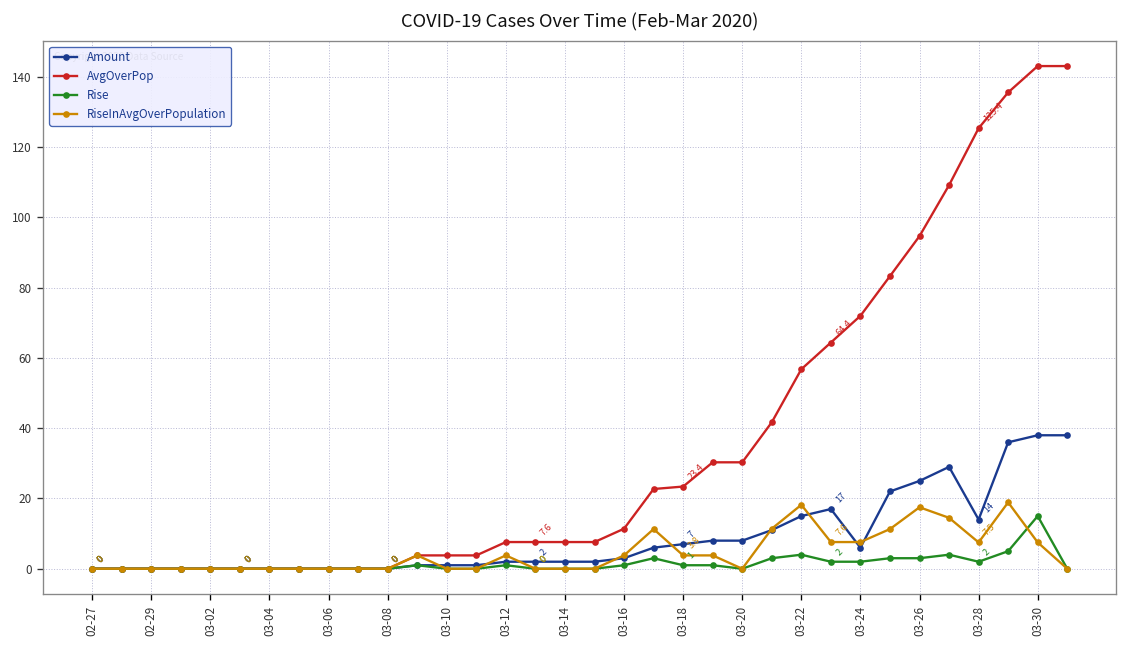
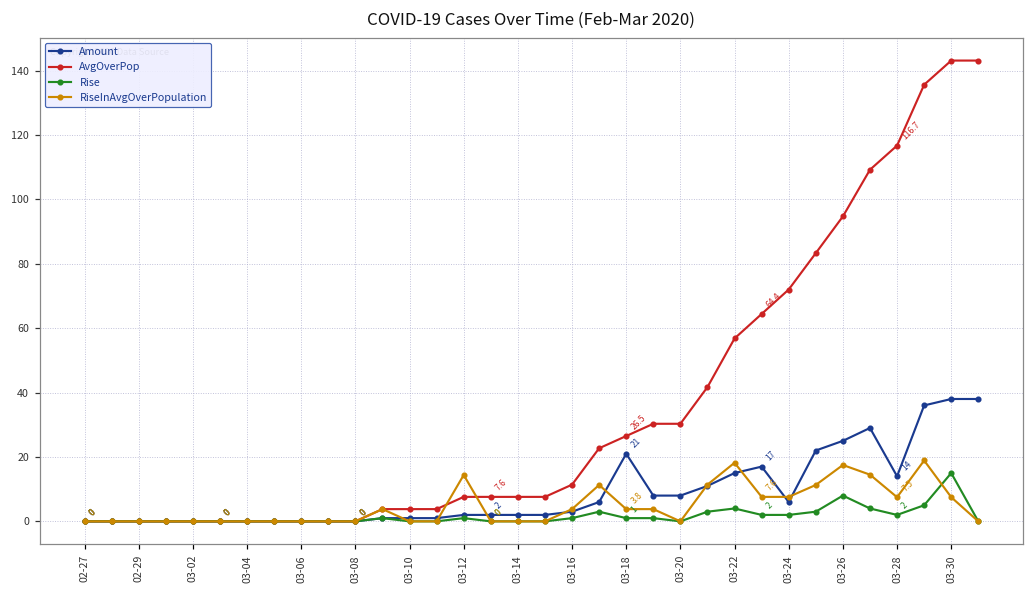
RiseInAvgOverPopulation, 03-12: 4 -> 14
Amount, 03-18: 7 -> 21
AvgOverPop, 03-18: 23.4 -> 26.5
Rise, 03-26: 3 -> 8
AvgOverPop, 03-28: 125.4 -> 116.7
